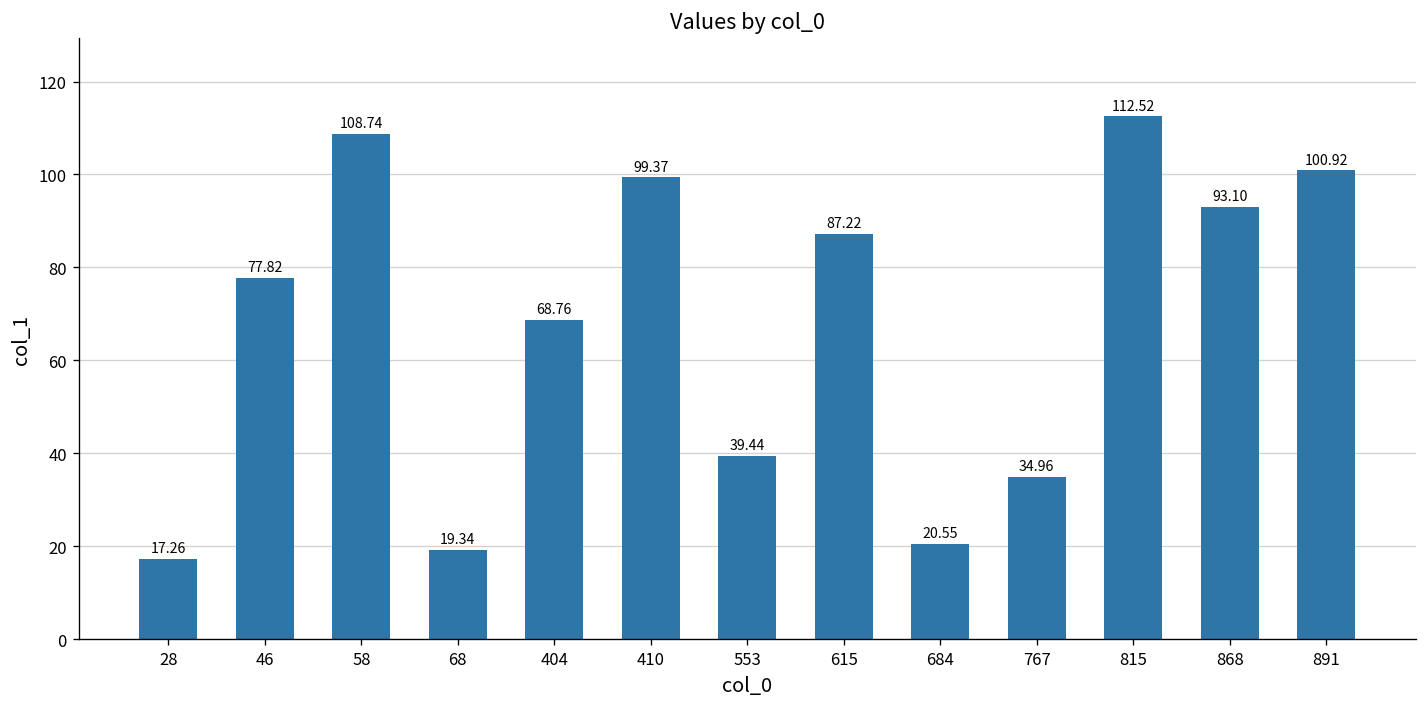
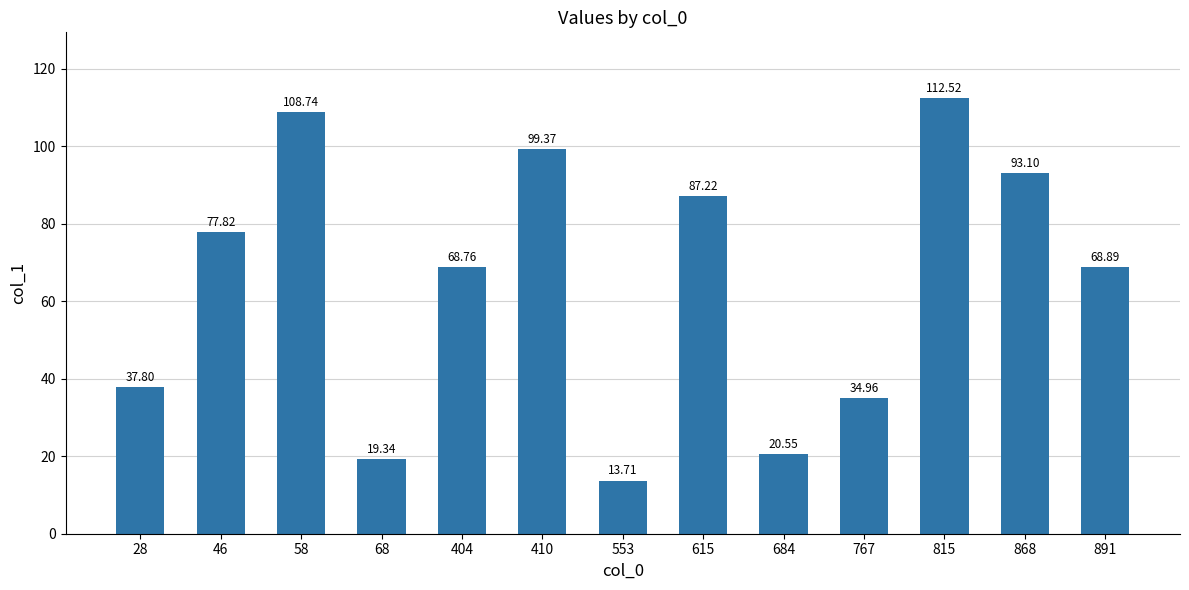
28: 17.26 -> 37.80
553: 39.44 -> 13.71
891: 100.92 -> 68.89
